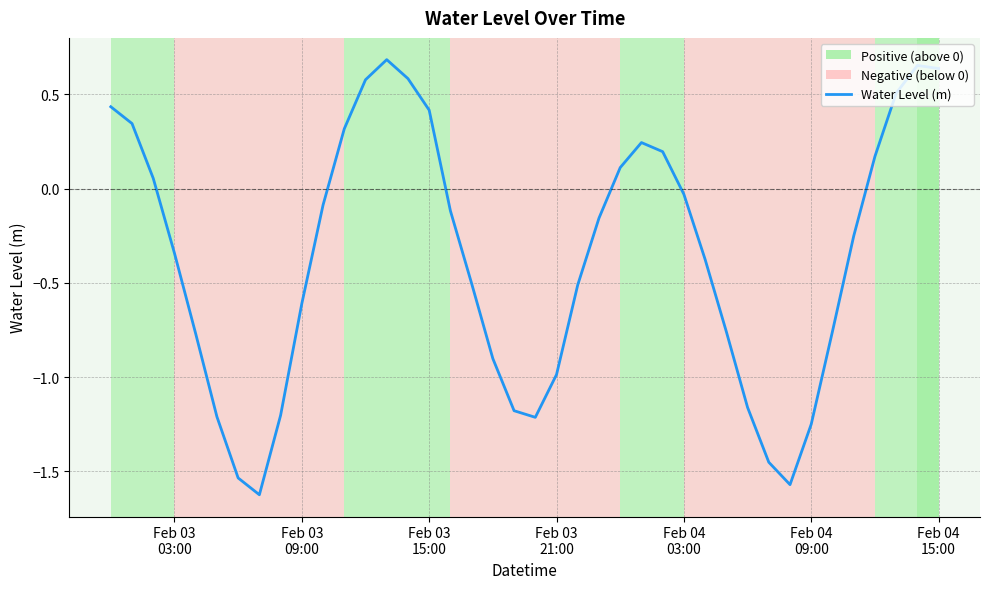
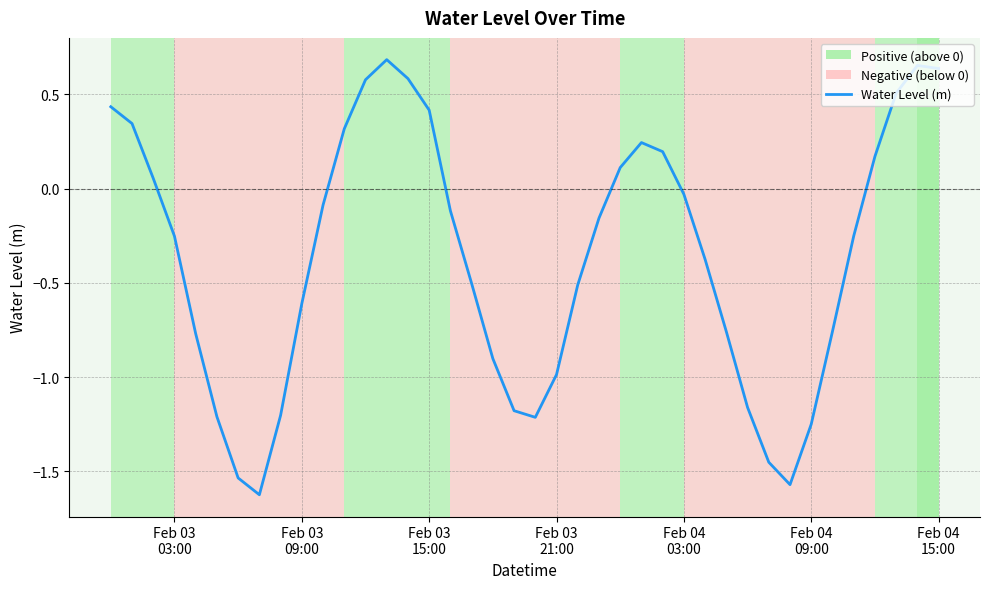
Feb 03 03:00: -0.34 -> -0.25
